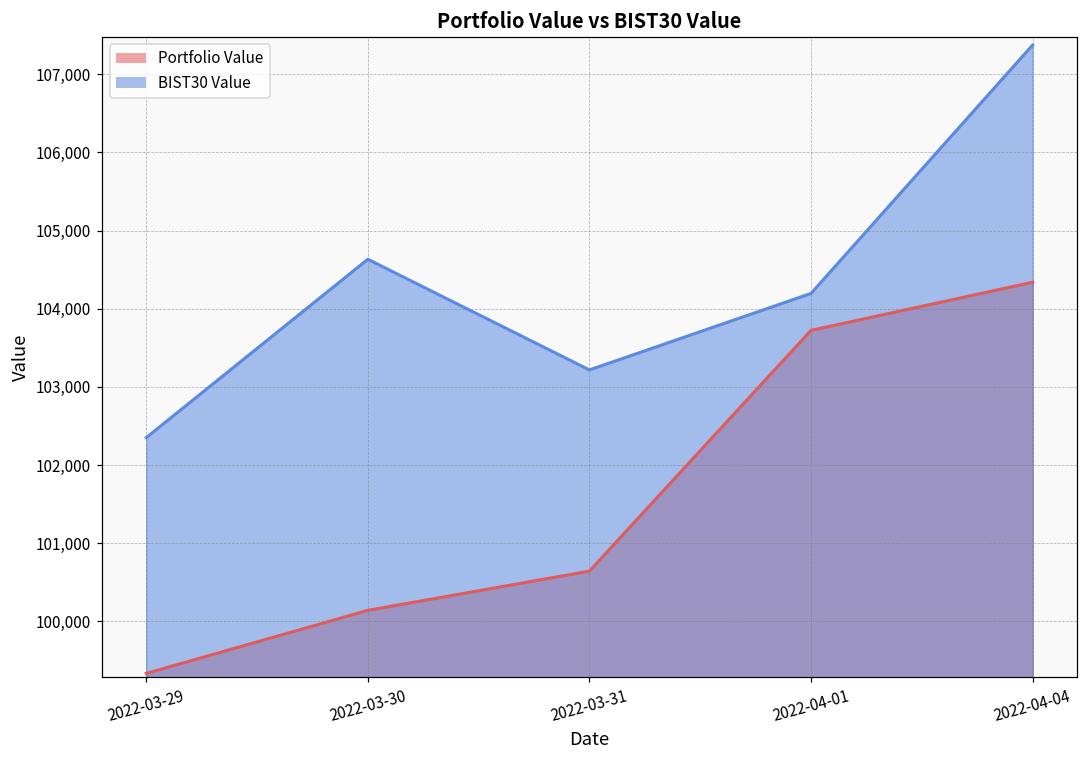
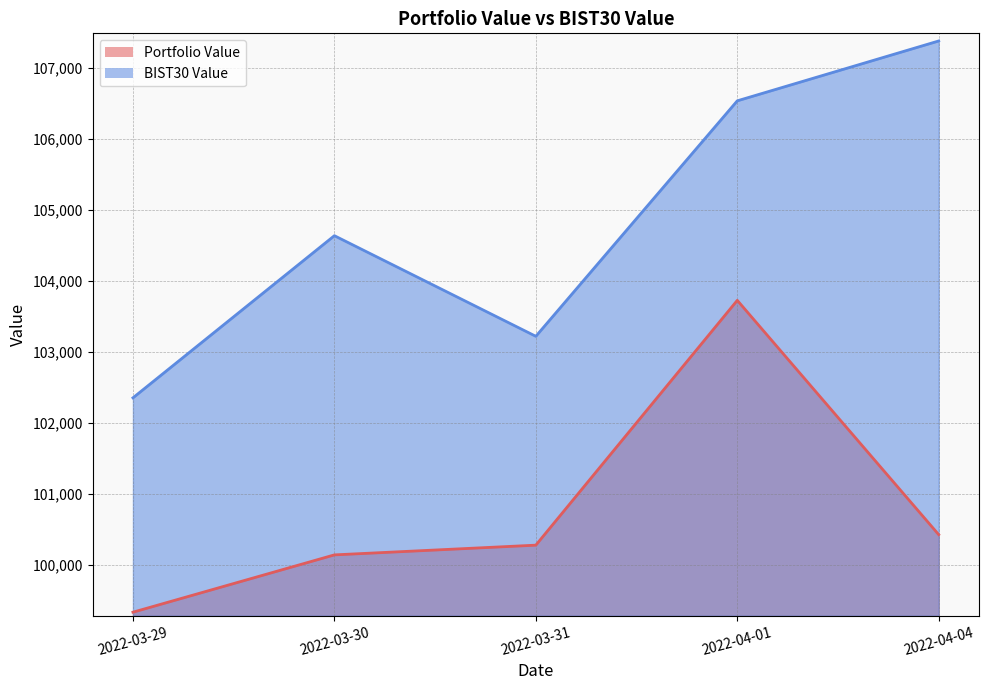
Portfolio Value, 2022-03-31: 100,600 -> 100,300
BIST30 Value, 2022-04-01: 104,200 -> 106,500
Portfolio Value, 2022-04-04: 104,300 -> 100,400
